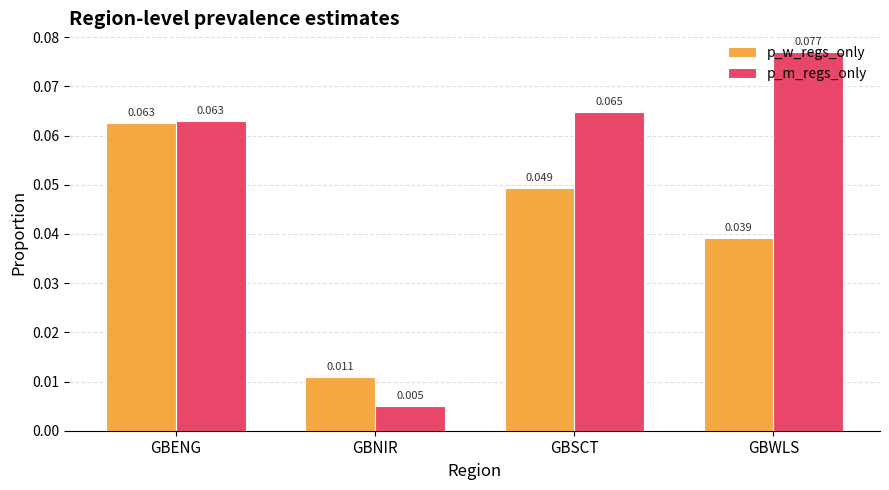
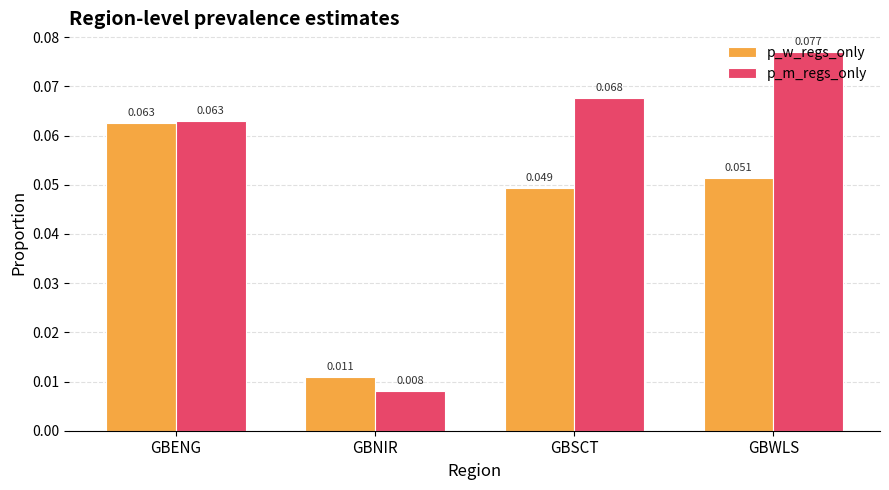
p_m_regs_only, GBNIR: 0.005 -> 0.008
p_m_regs_only, GBSCT: 0.065 -> 0.068
p_w_regs_only, GBWLS: 0.039 -> 0.051
